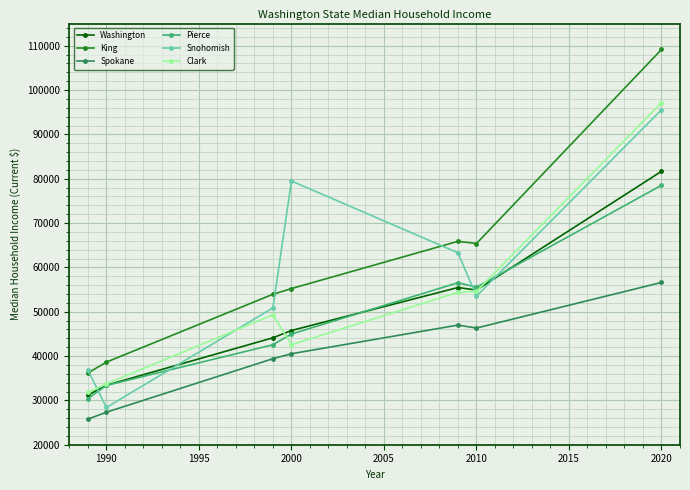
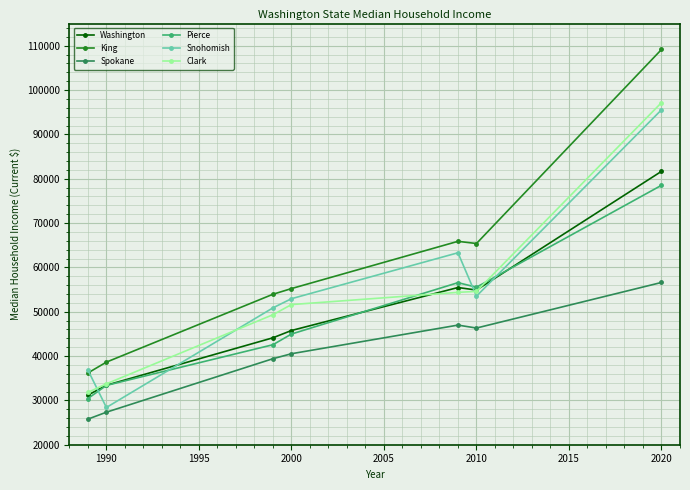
Snohomish, 2000: 79000 -> 53000
Clark, 2000: 43000 -> 52000
